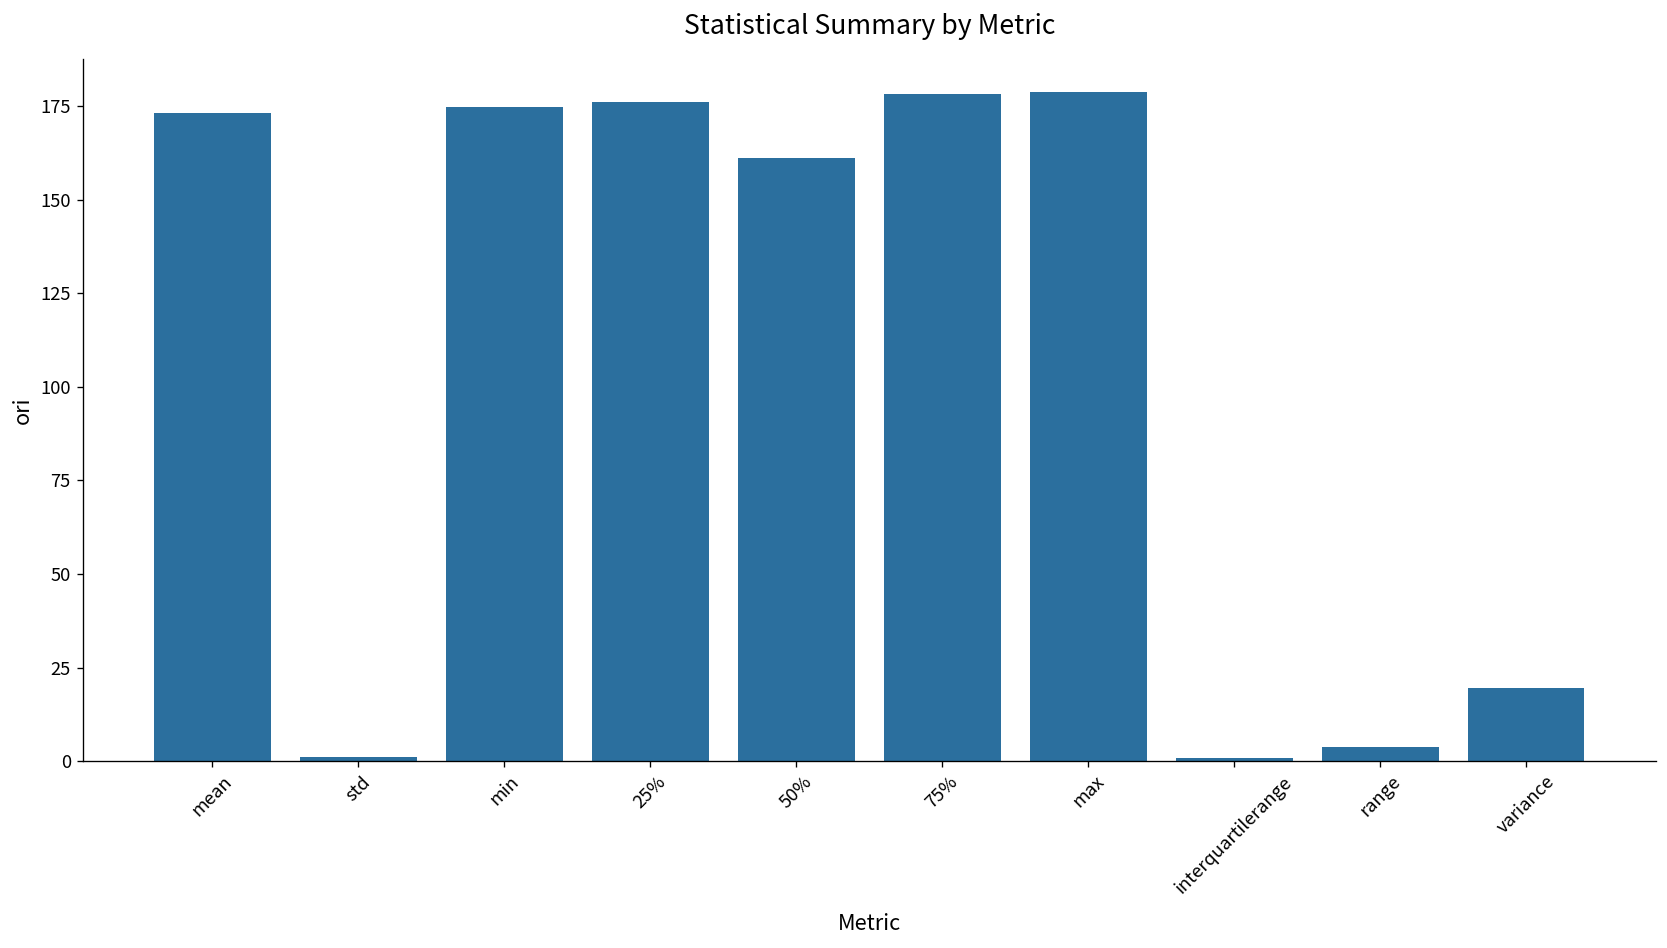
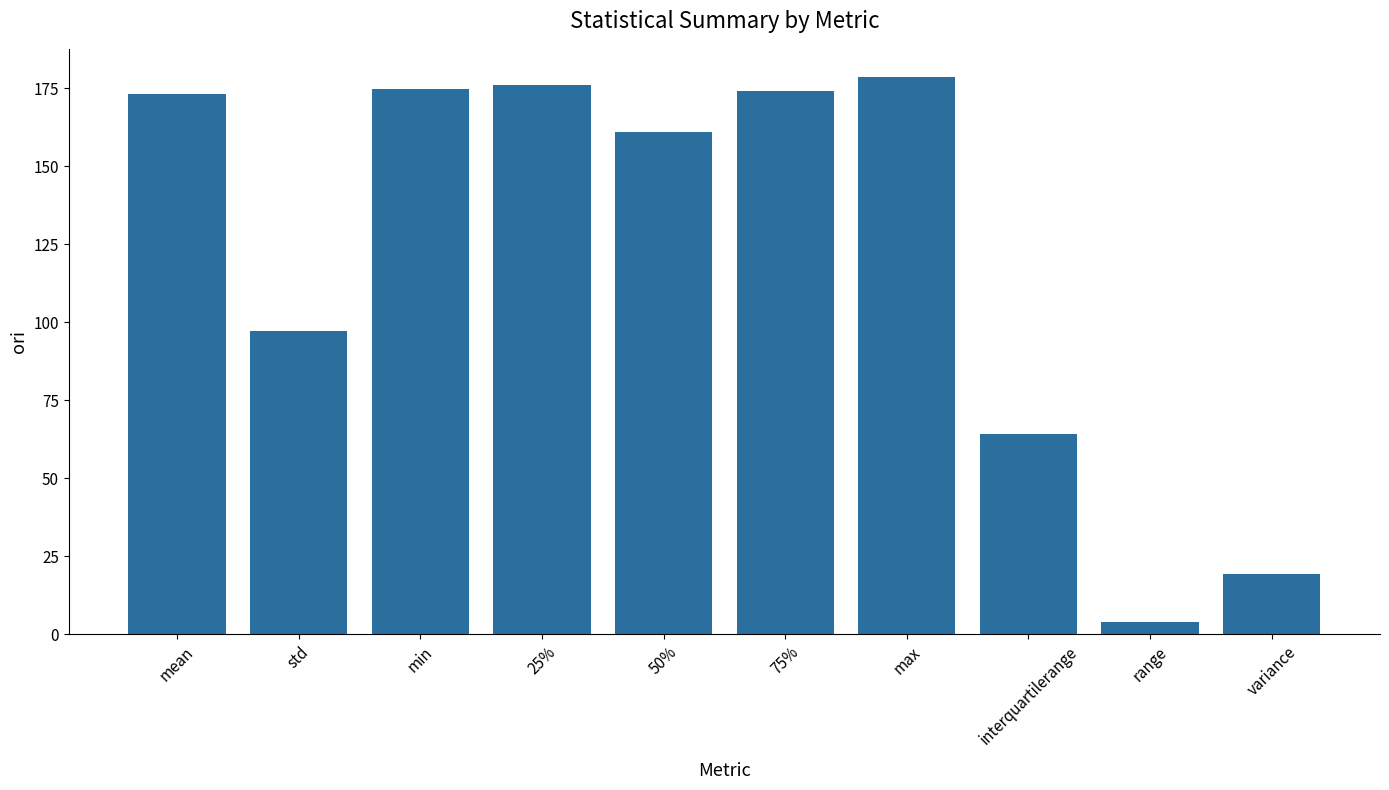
std: 1 -> 97
75%: 178 -> 174
interquartilerange: 1 -> 64
